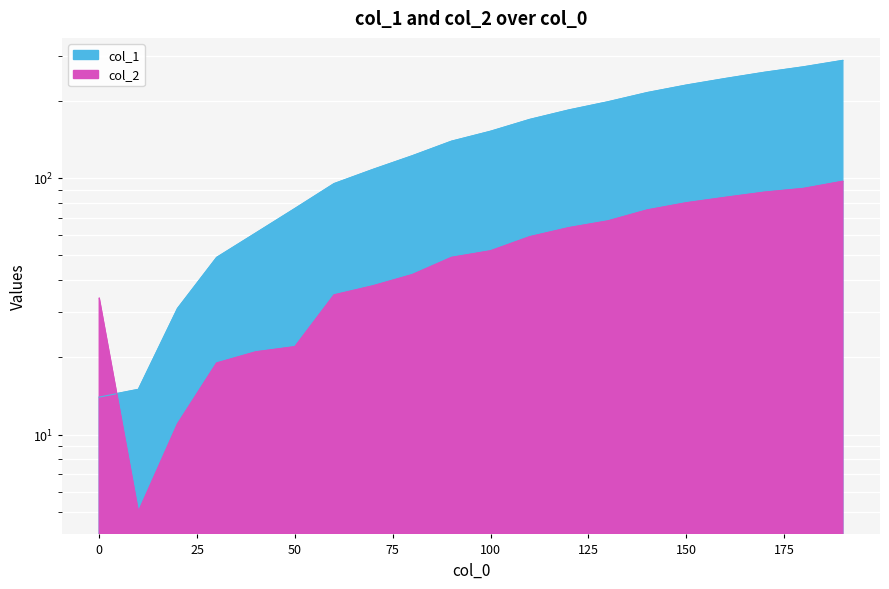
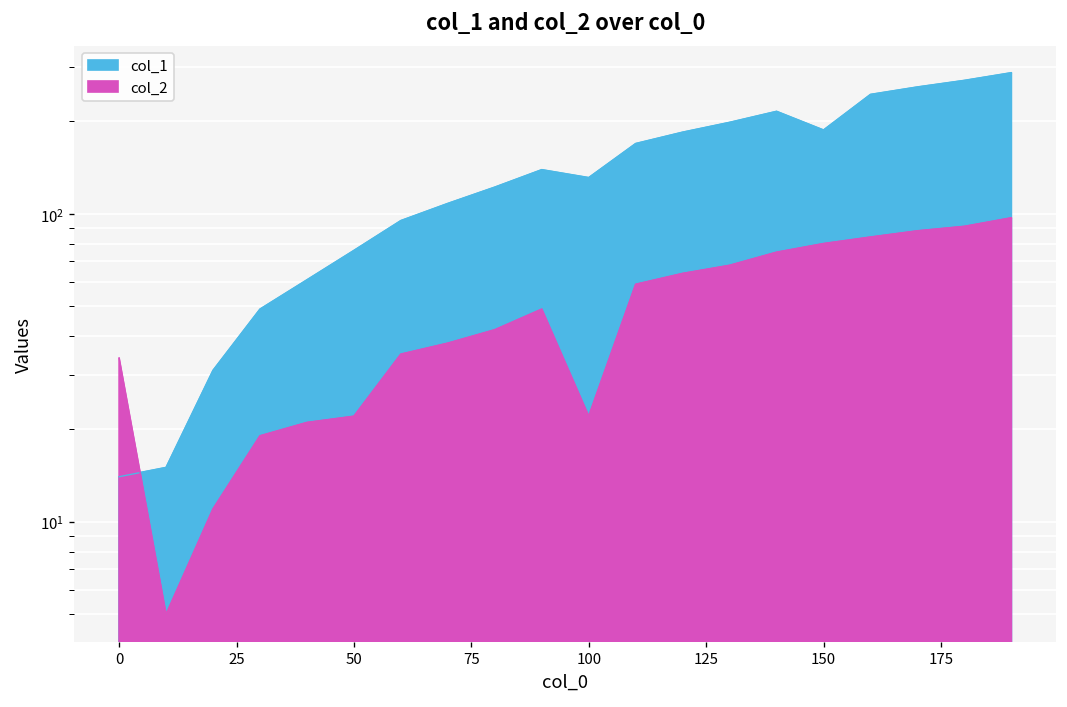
col_1, 100: 150 -> 130
col_2, 100: 52 -> 22
col_1, 150: 230 -> 190
